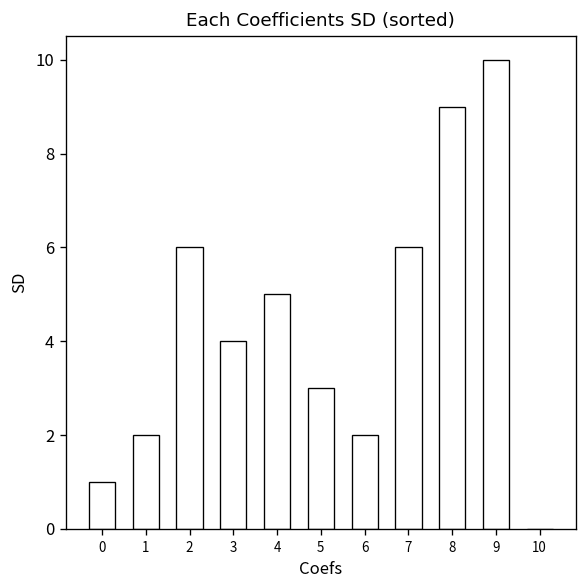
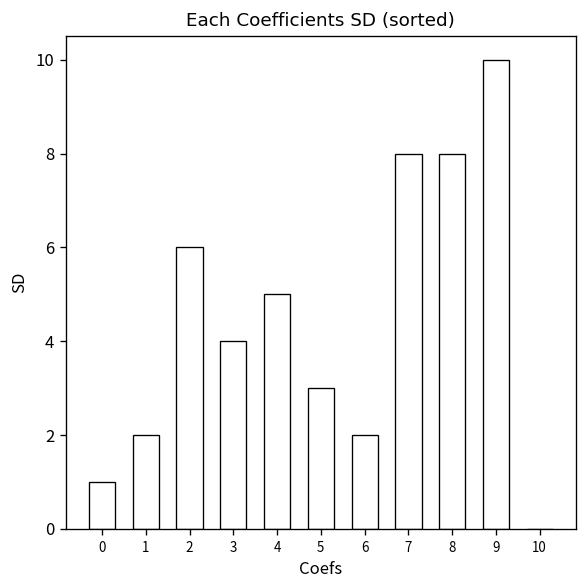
7: 6 -> 8
8: 9 -> 8
